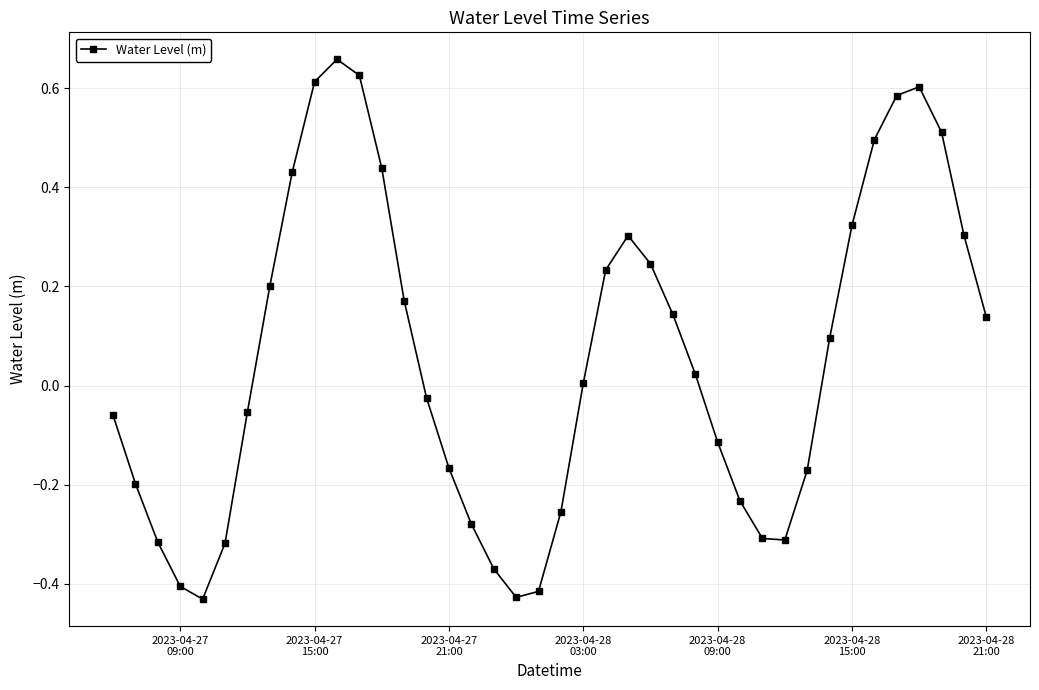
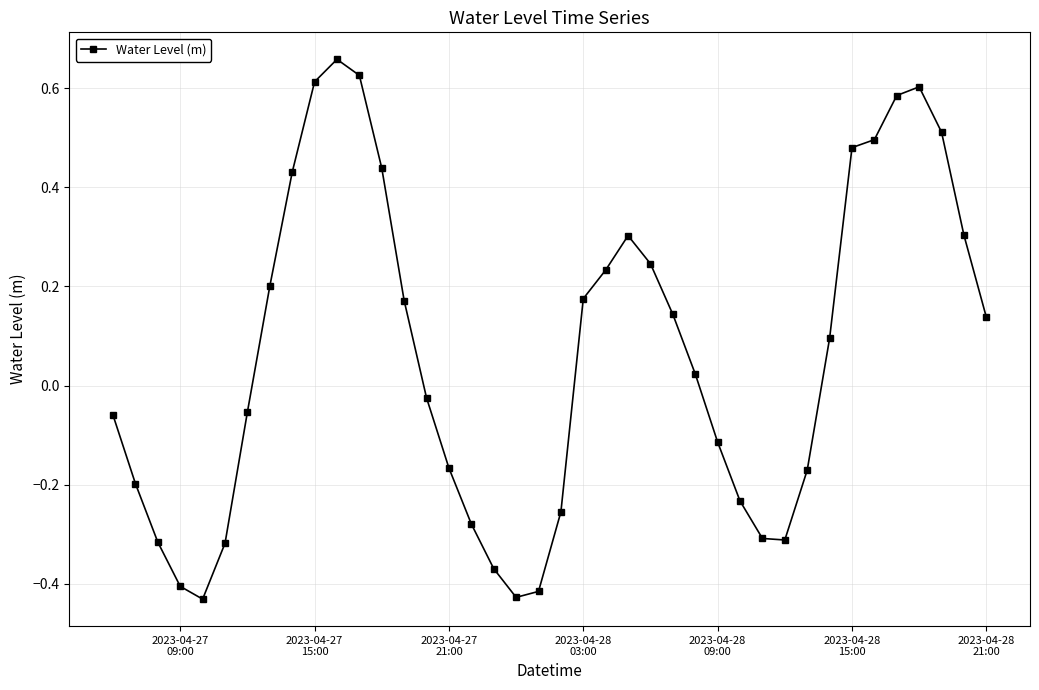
2023-04-28 03:00: 0.00 -> 0.18
2023-04-28 15:00: 0.32 -> 0.48
